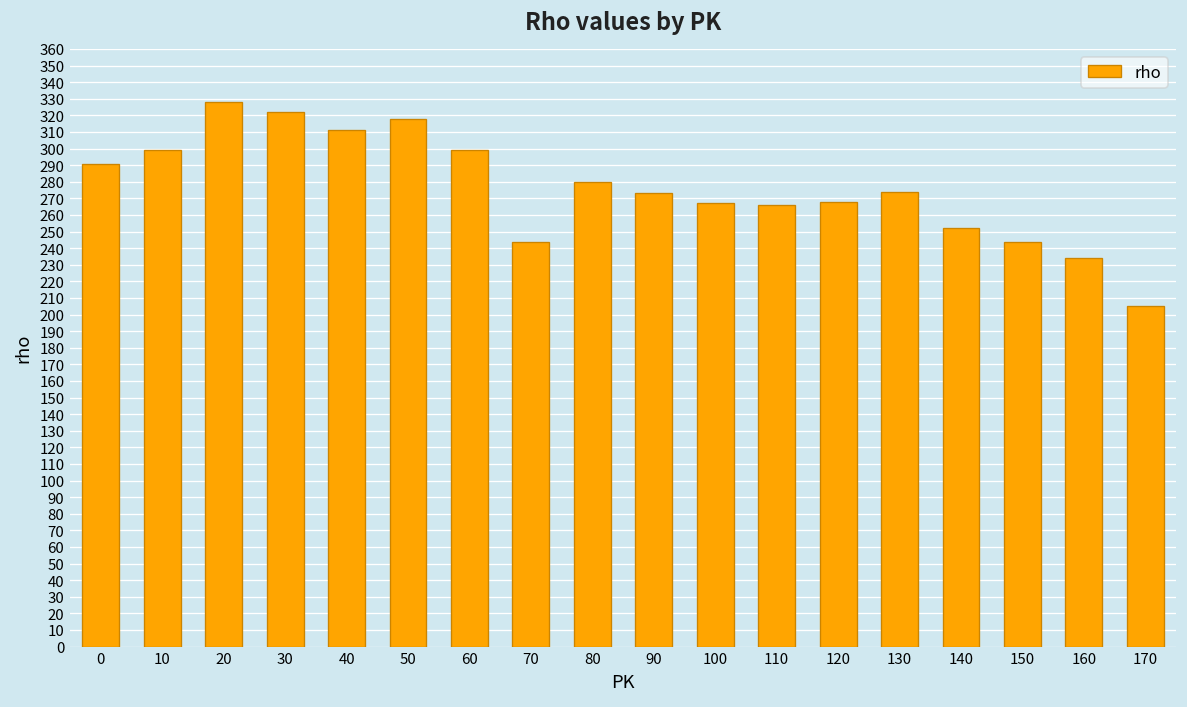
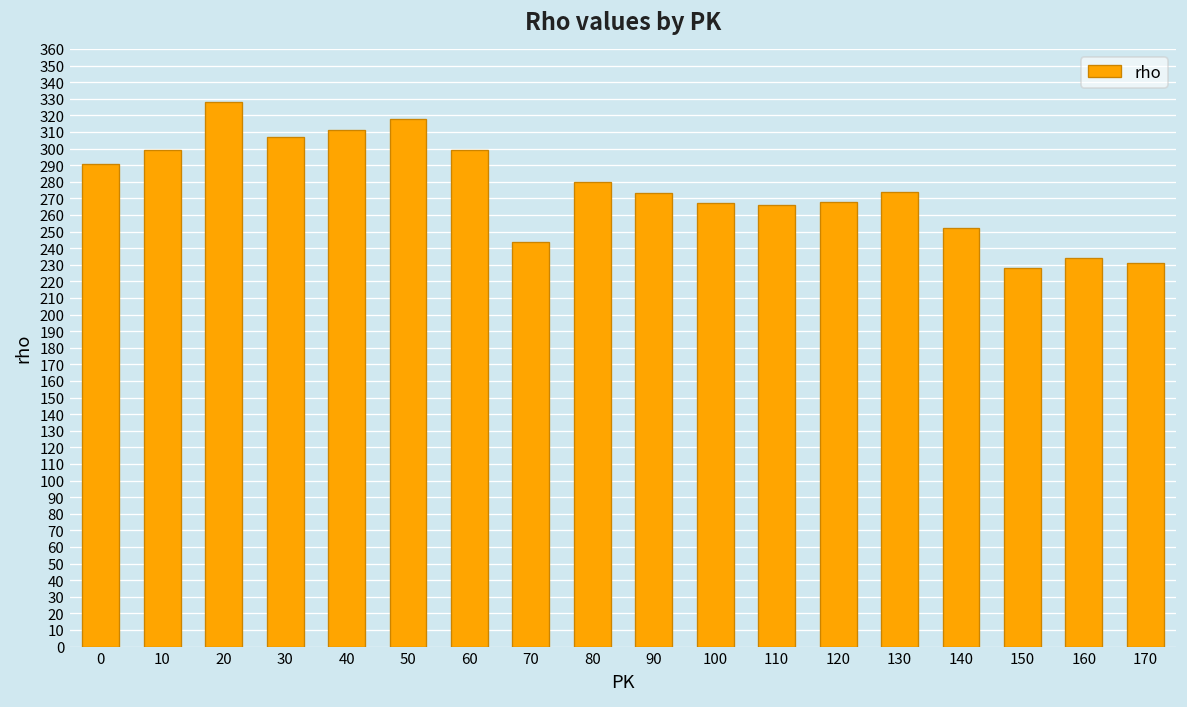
30: 322 -> 307
150: 244 -> 228
170: 205 -> 231
